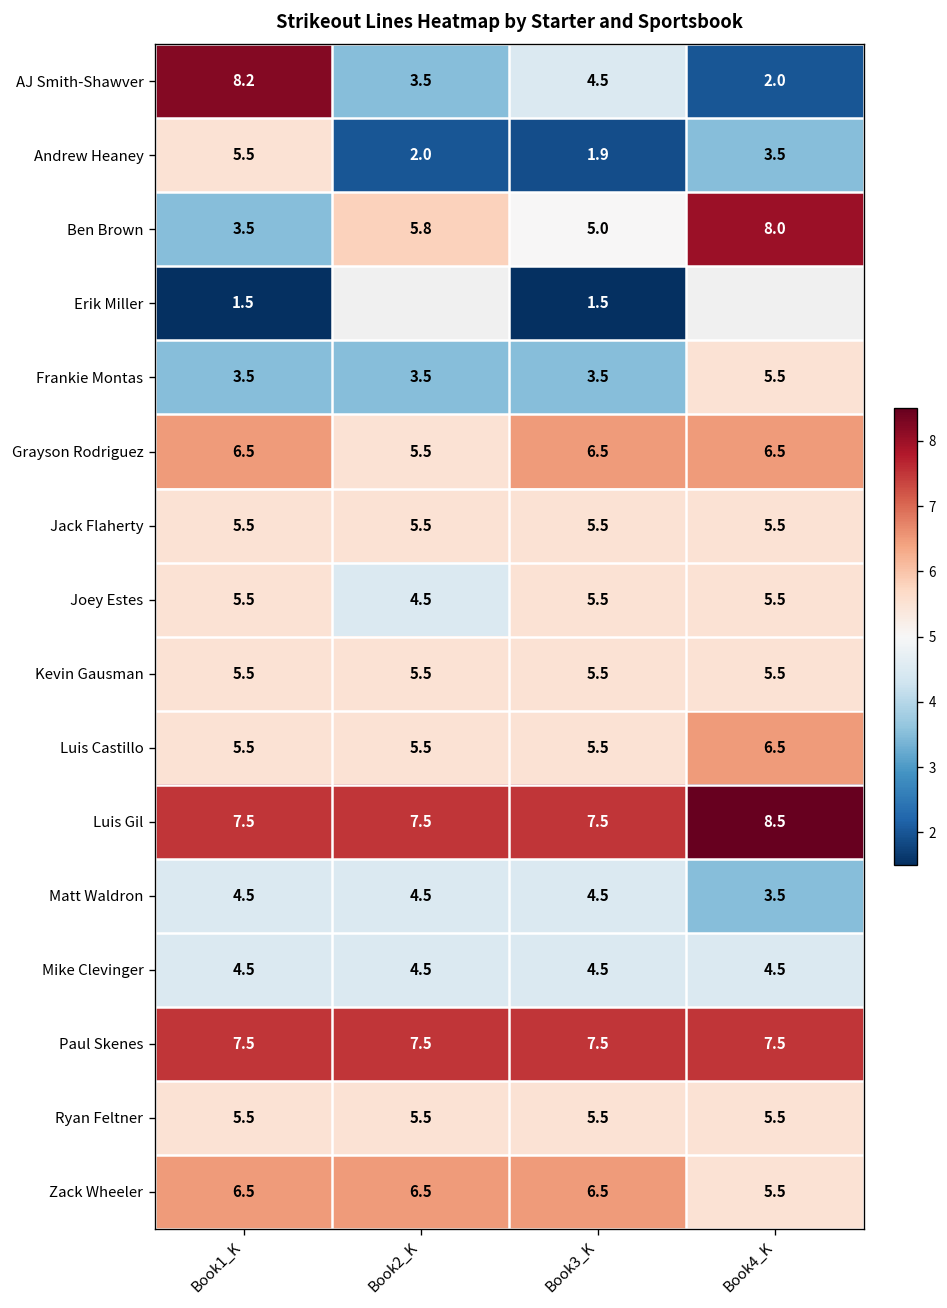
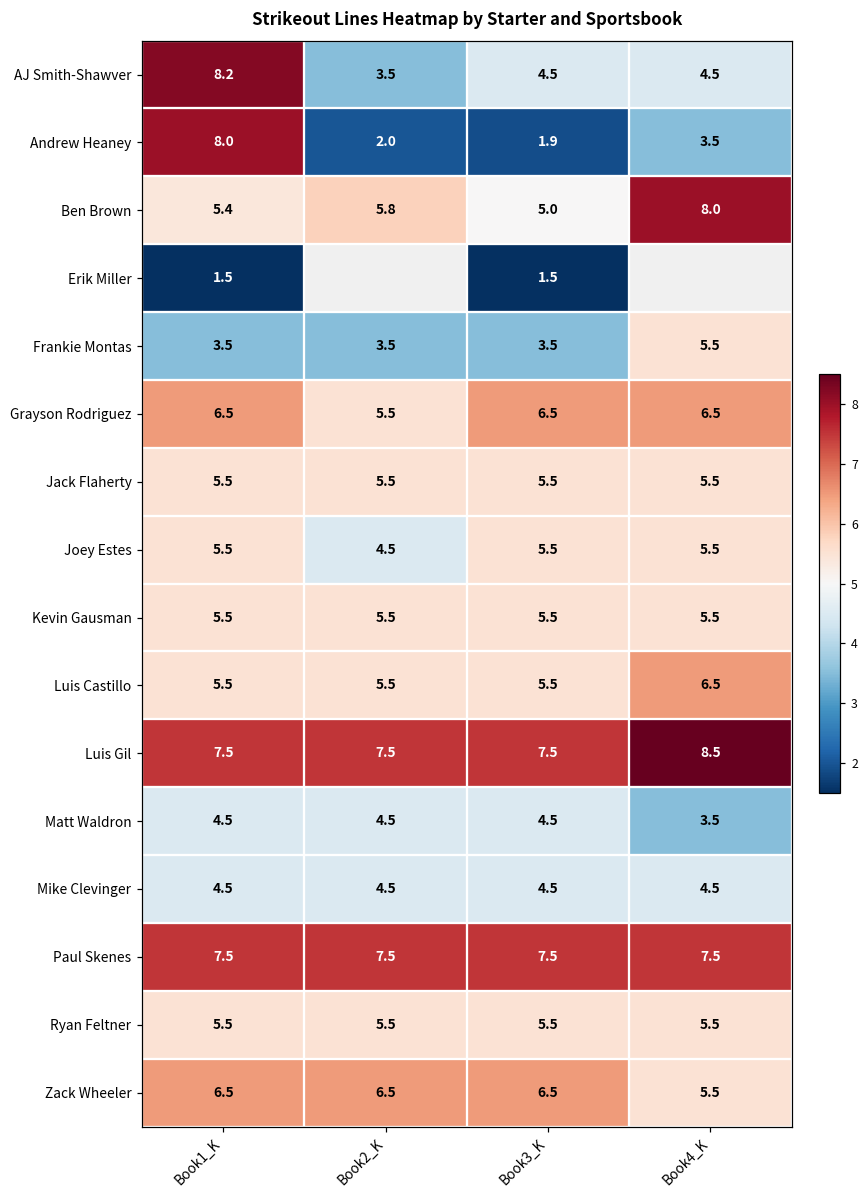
AJ Smith-Shawver, Book4_K: 2.0 -> 4.5
Andrew Heaney, Book1_K: 5.5 -> 8.0
Ben Brown, Book1_K: 3.5 -> 5.4
